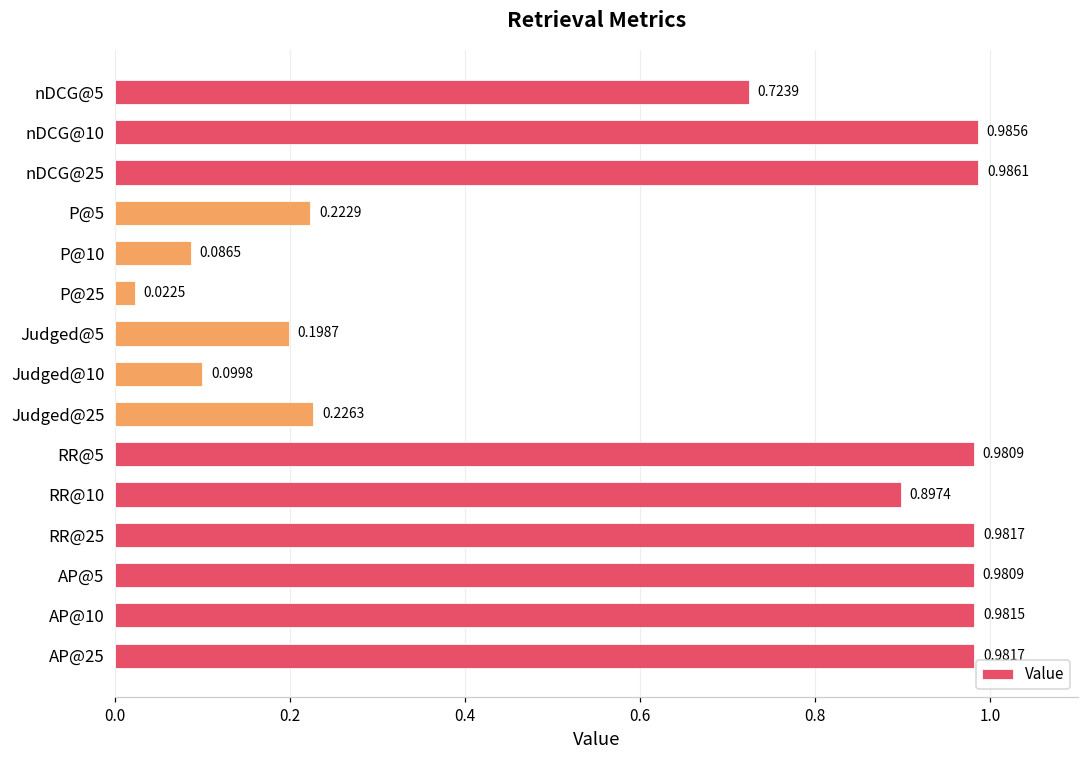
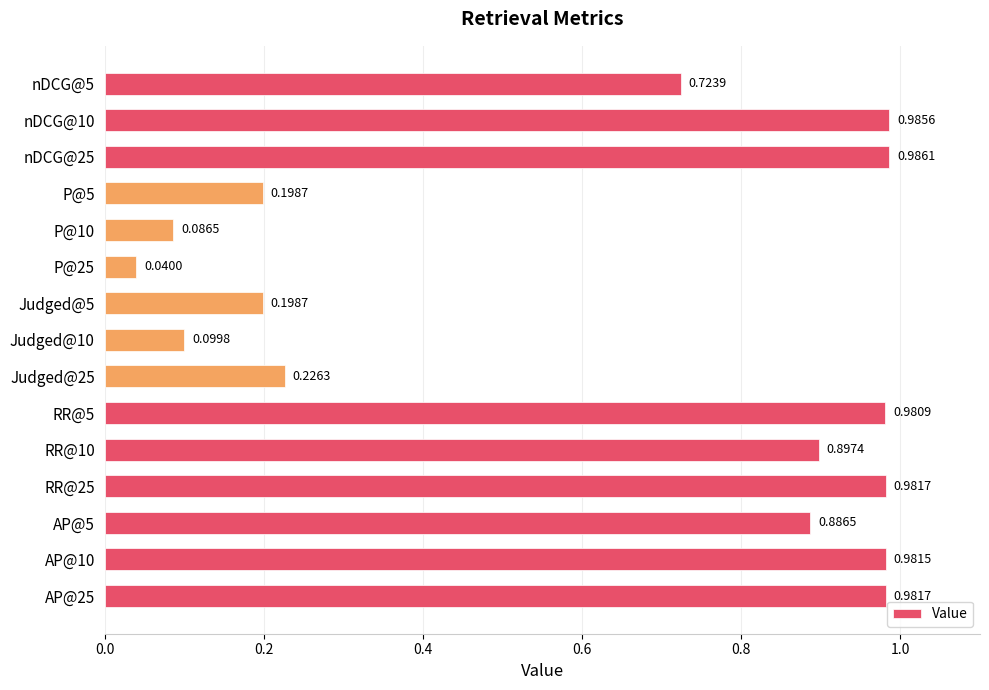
P@5: 0.2229 -> 0.1987
P@25: 0.0225 -> 0.0400
AP@5: 0.9809 -> 0.8865
